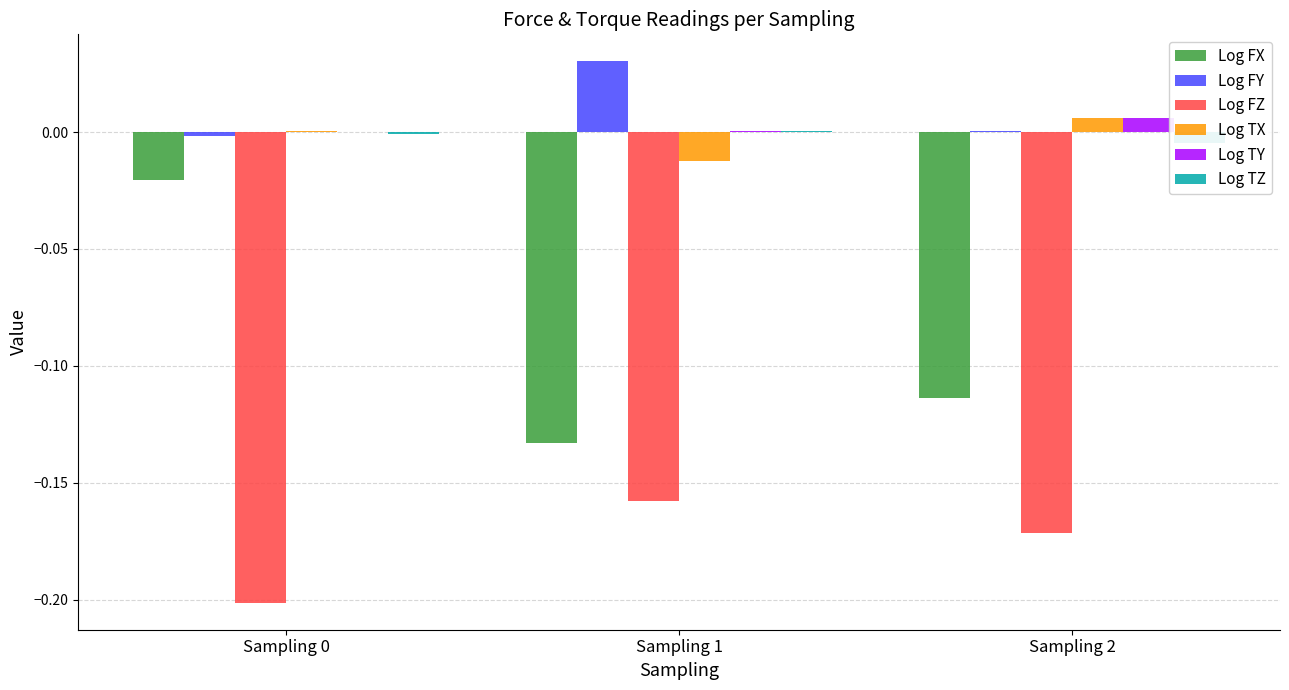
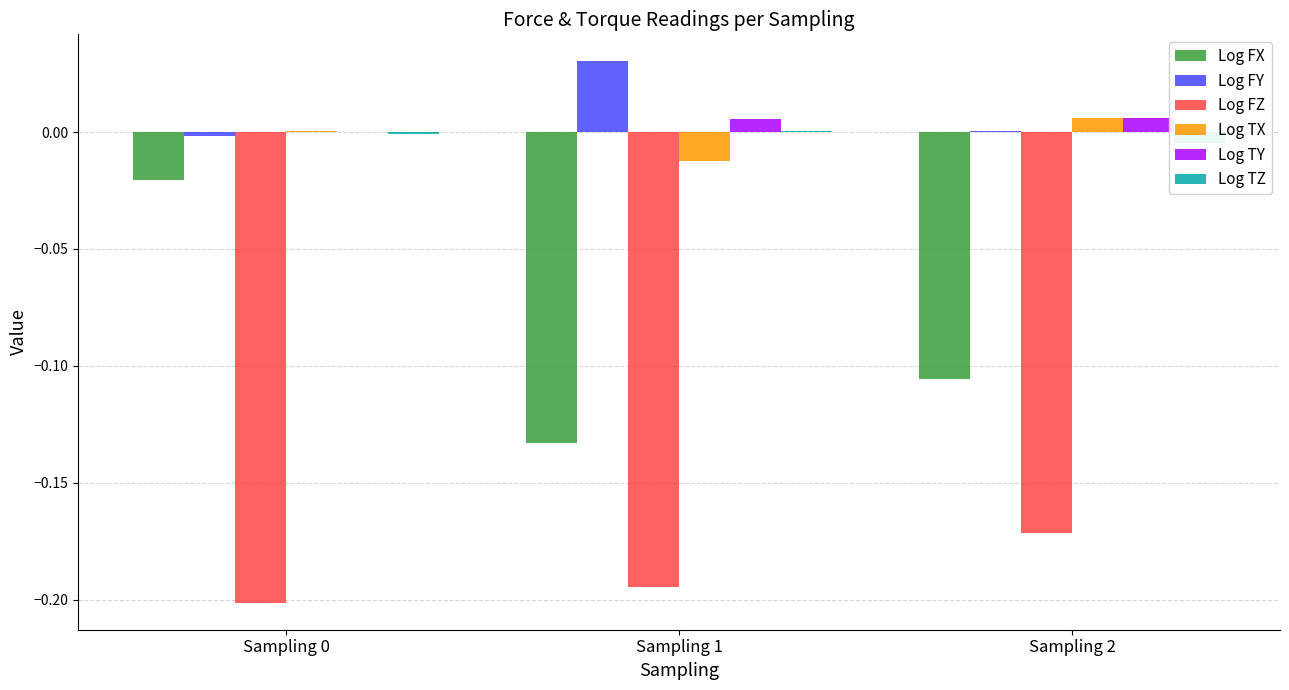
Log FZ, Sampling 1: -0.158 -> -0.195
Log TY, Sampling 1: 0.001 -> 0.006
Log FX, Sampling 2: -0.114 -> -0.106
